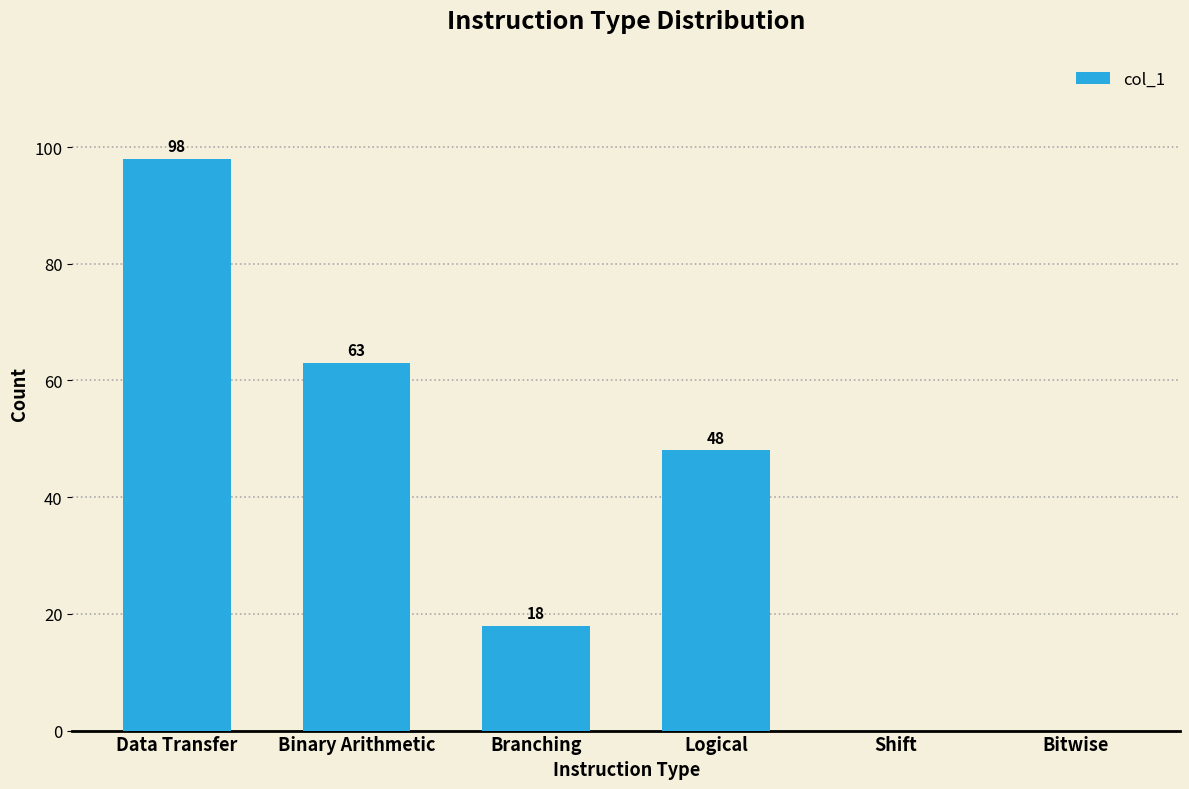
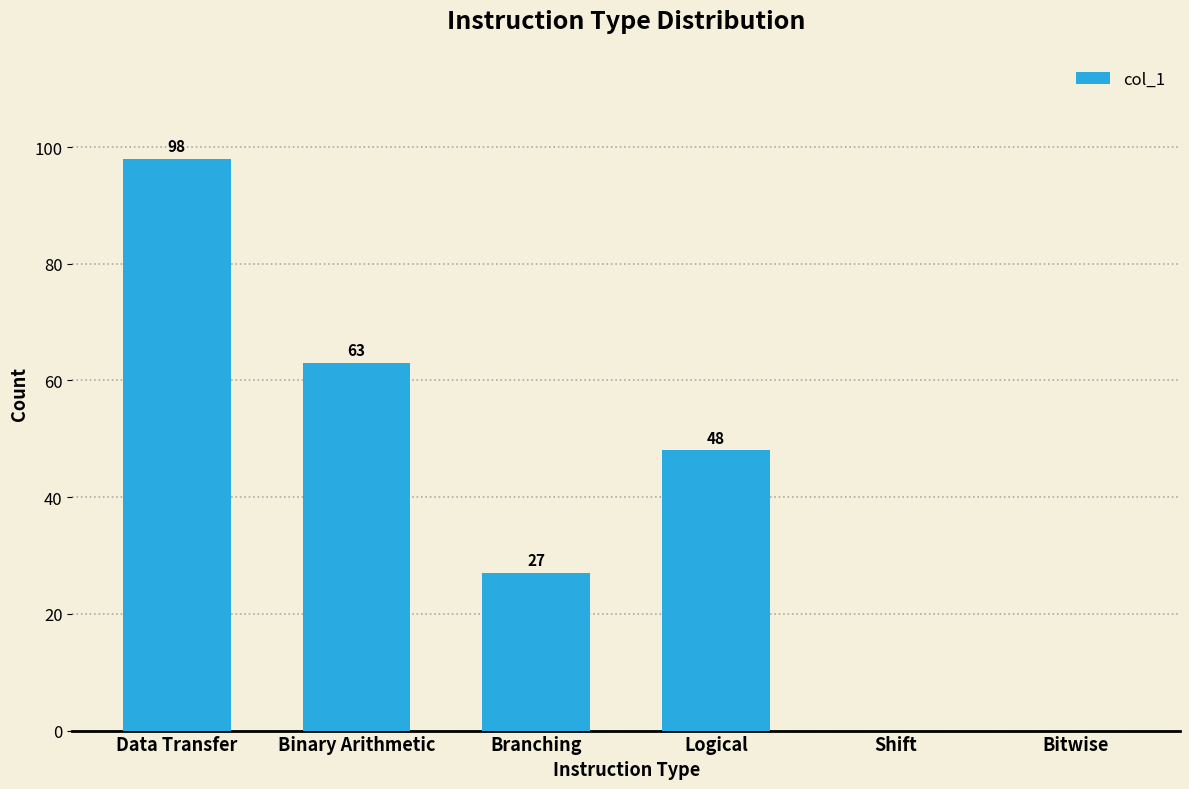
Branching: 18 -> 27
